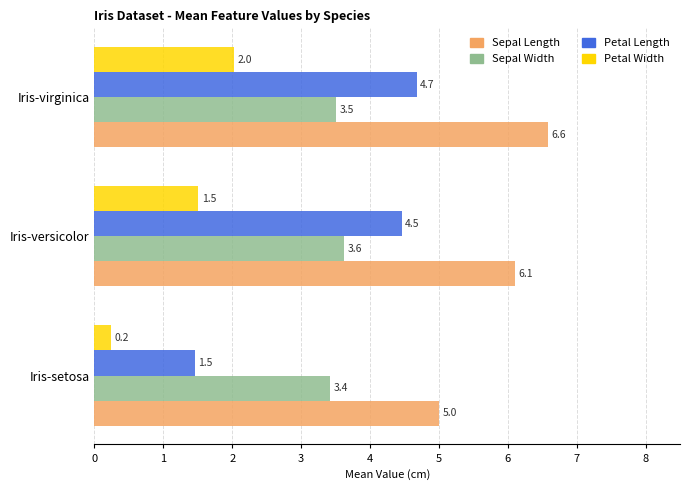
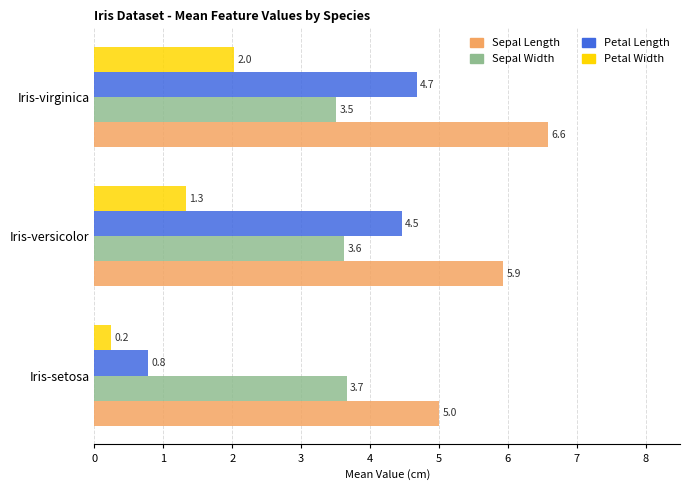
Petal Width, Iris-versicolor: 1.5 -> 1.3
Sepal Length, Iris-versicolor: 6.1 -> 5.9
Petal Length, Iris-setosa: 1.5 -> 0.8
Sepal Width, Iris-setosa: 3.4 -> 3.7
